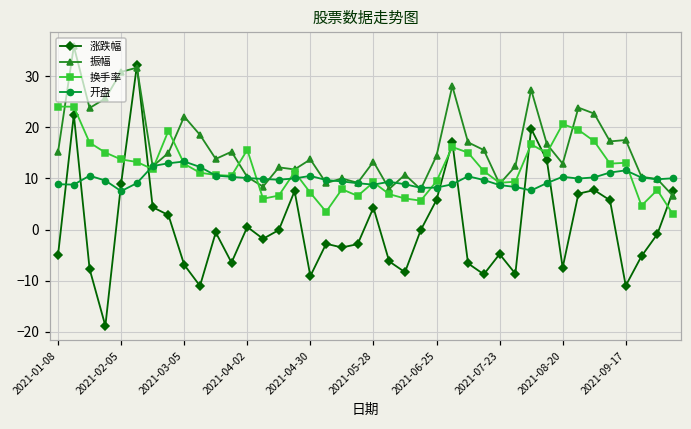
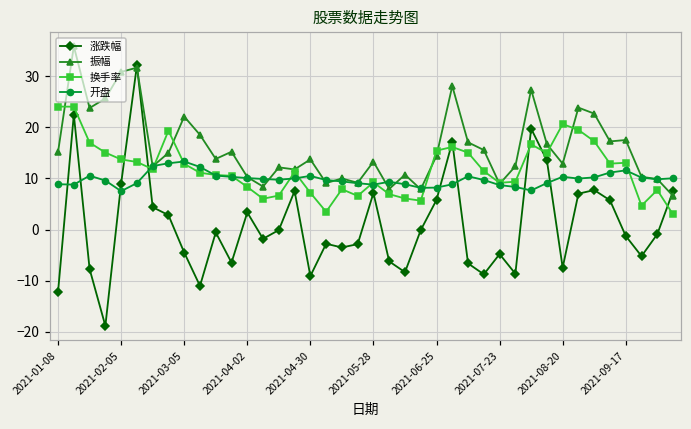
涨跌幅, 2021-01-08: -5 -> -12
涨跌幅, 2021-03-05: -7 -> -5
涨跌幅, 2021-04-02: 1 -> 3
换手率, 2021-04-02: 16 -> 8
涨跌幅, 2021-05-28: 4 -> 7
换手率, 2021-06-25: 9 -> 15
涨跌幅, 2021-09-17: -11 -> -1
